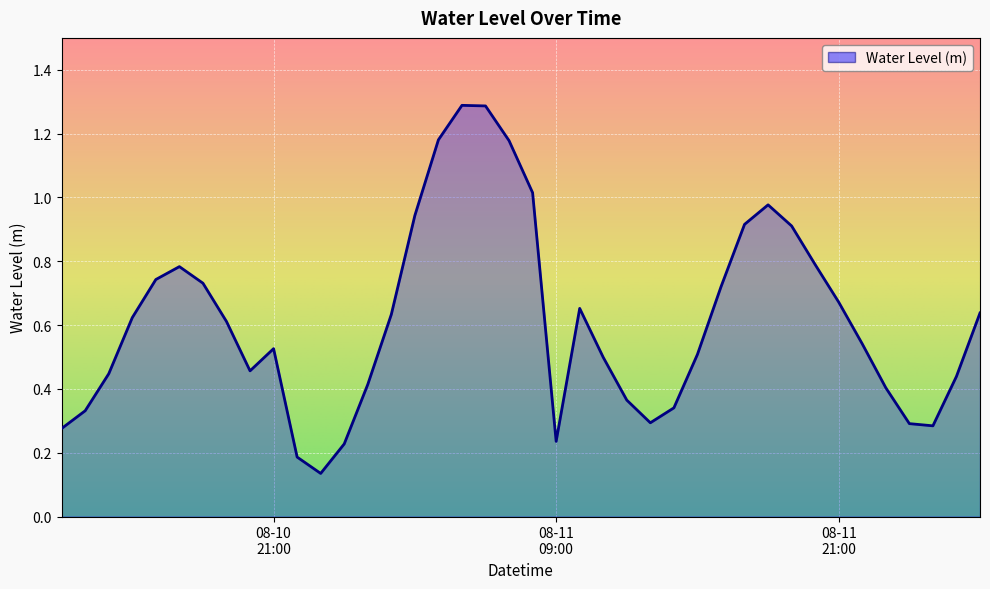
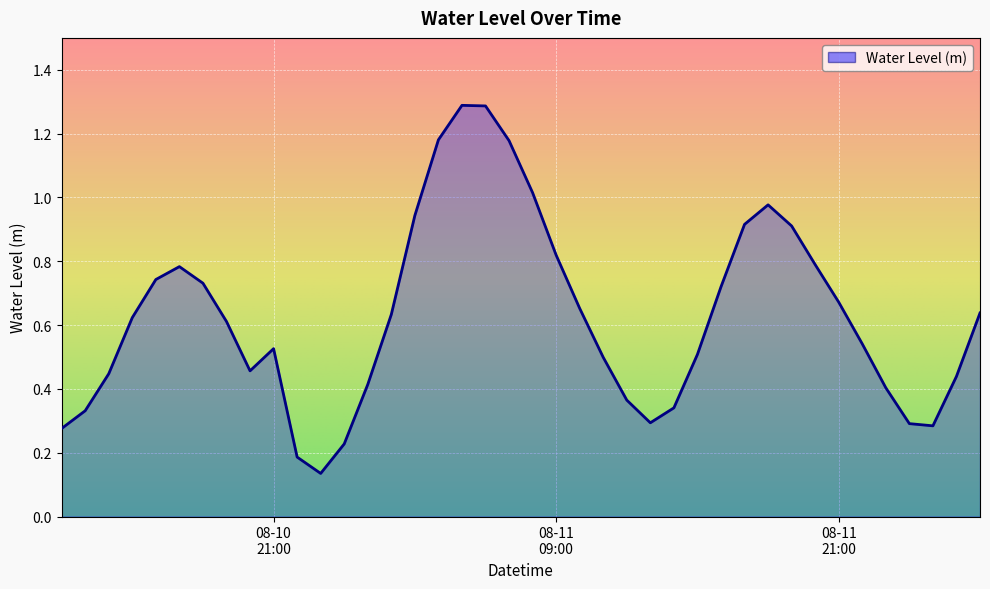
08-11 09:00: 0.24 -> 0.82
